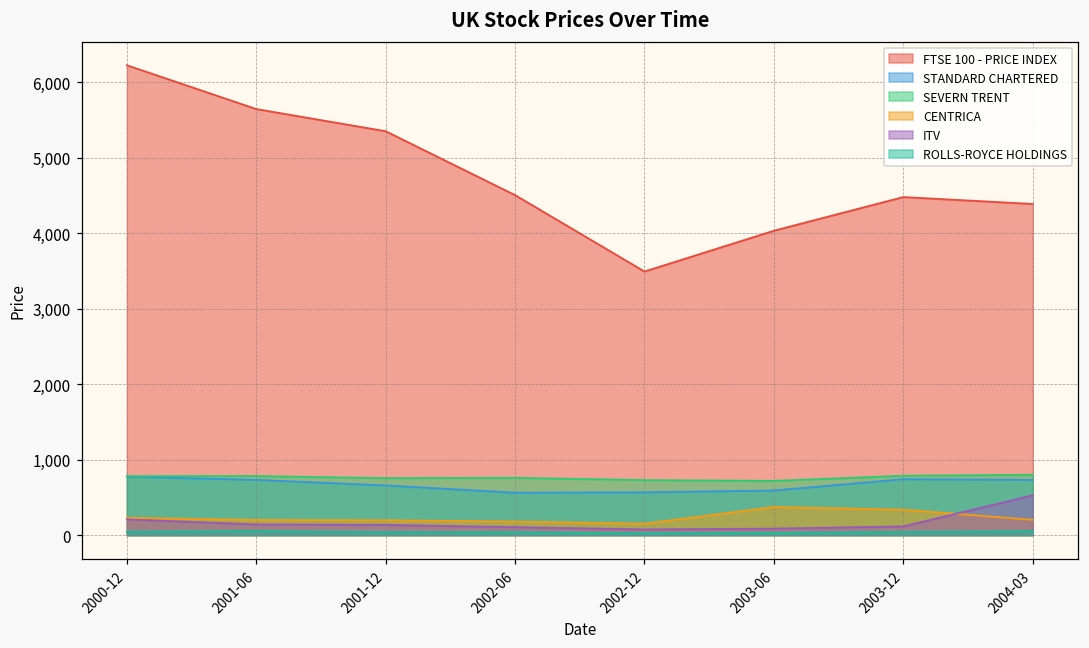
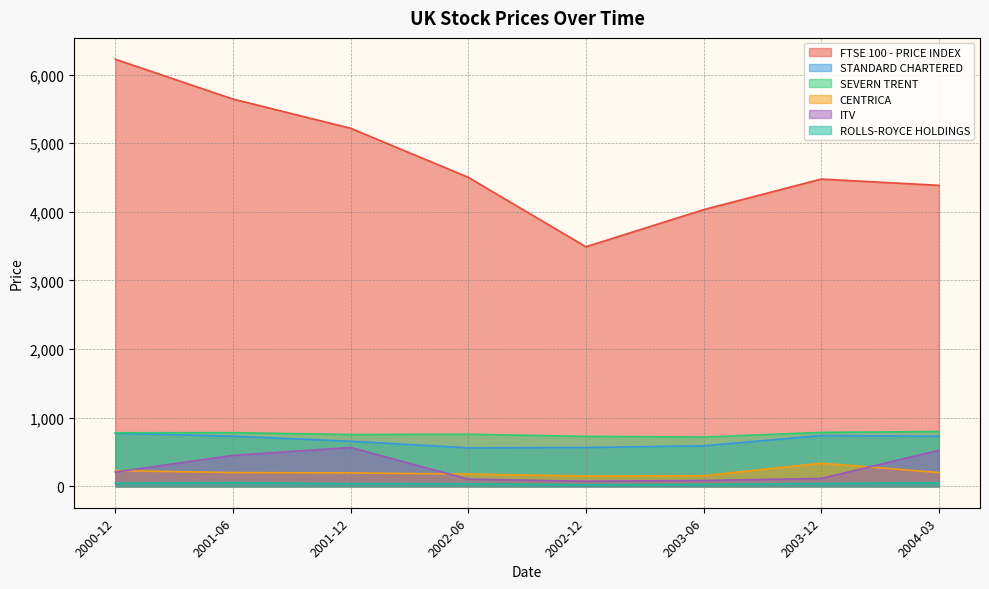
ITV, 2001-06: 100 -> 500
FTSE 100 - PRICE INDEX, 2001-12: 5,300 -> 5,200
ITV, 2001-12: 100 -> 600
CENTRICA, 2003-06: 400 -> 200
